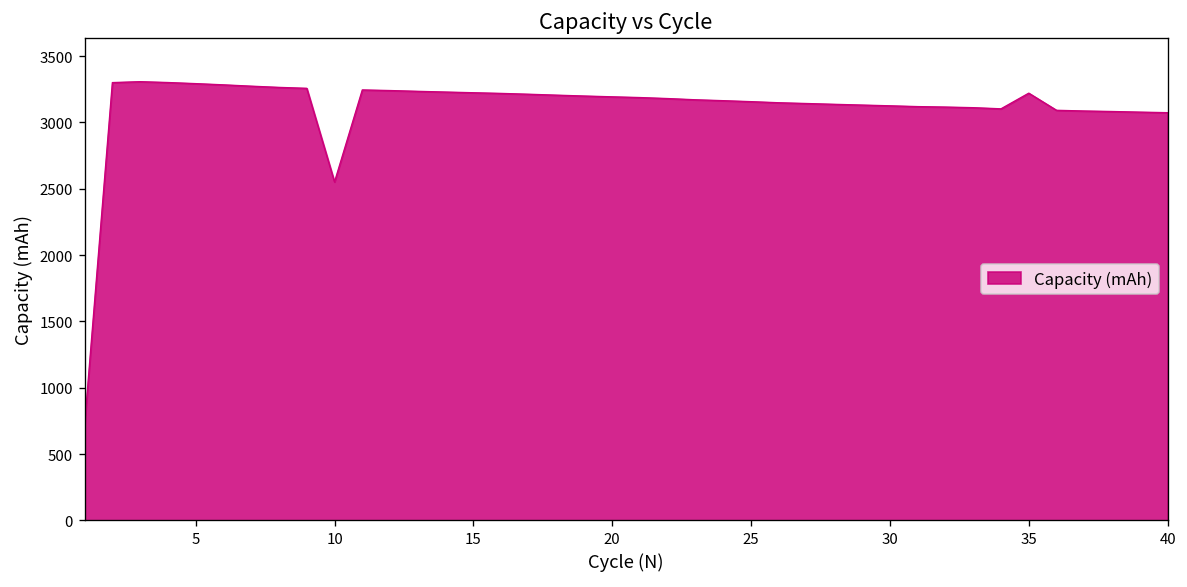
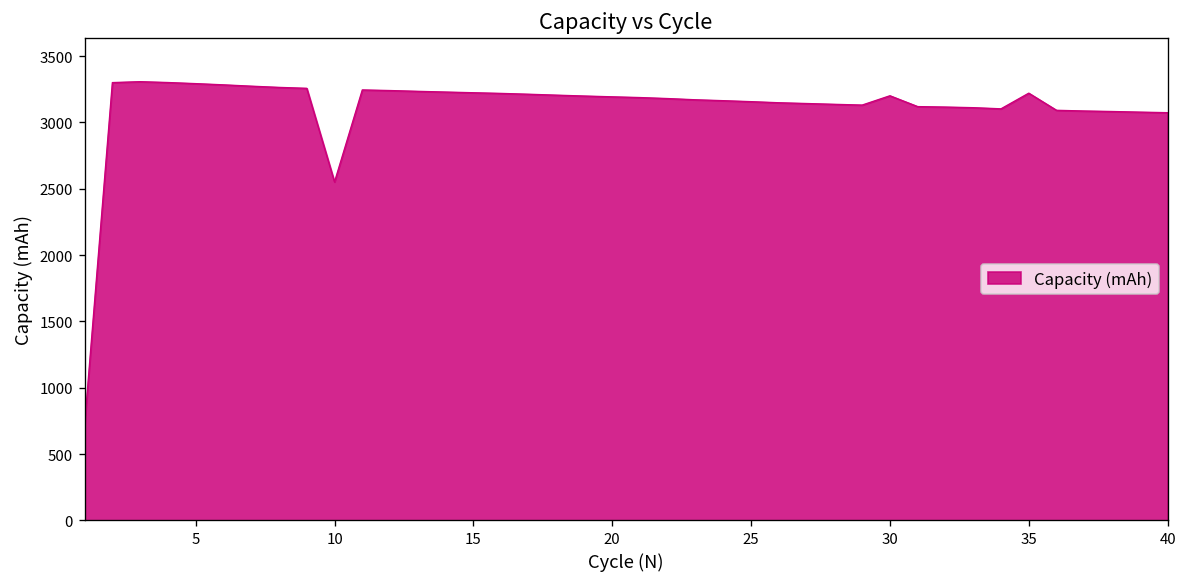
30: 3130 -> 3200
